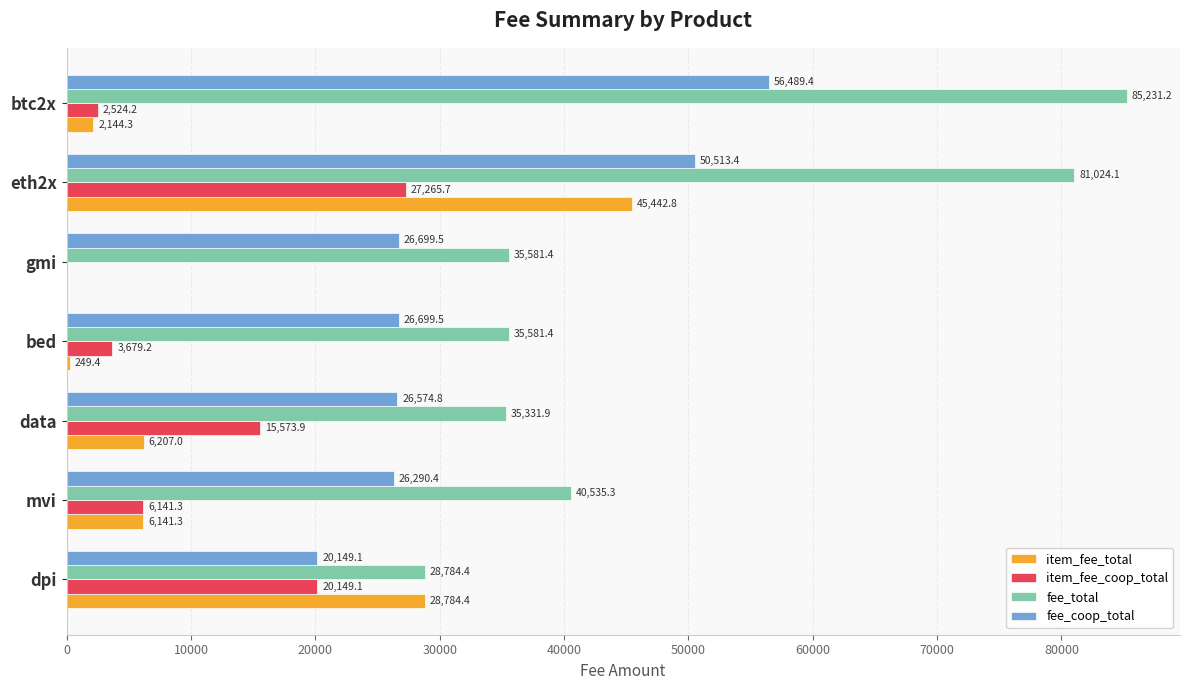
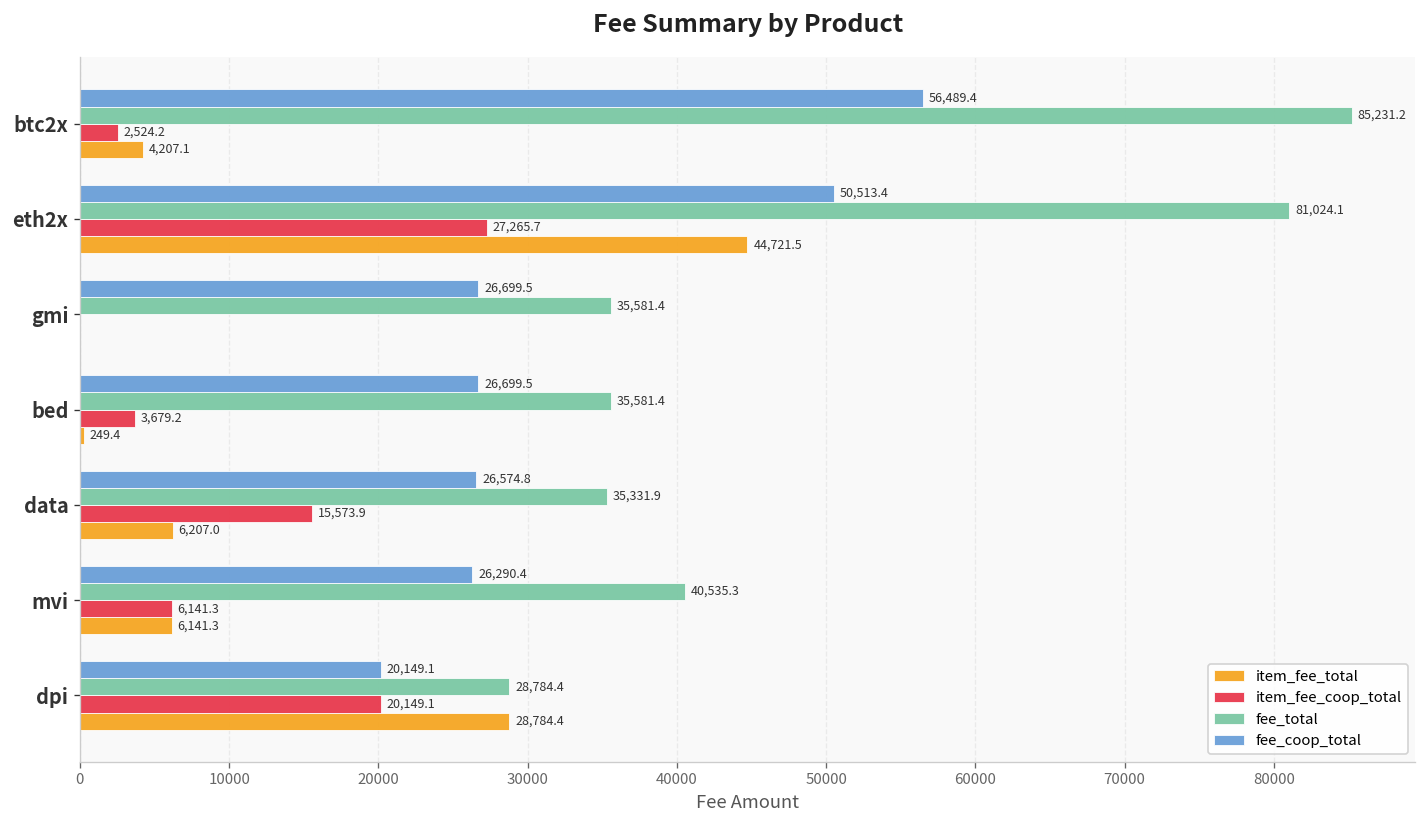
item_fee_total, btc2x: 2,144.3 -> 4,207.1
item_fee_total, eth2x: 45,442.8 -> 44,721.5
